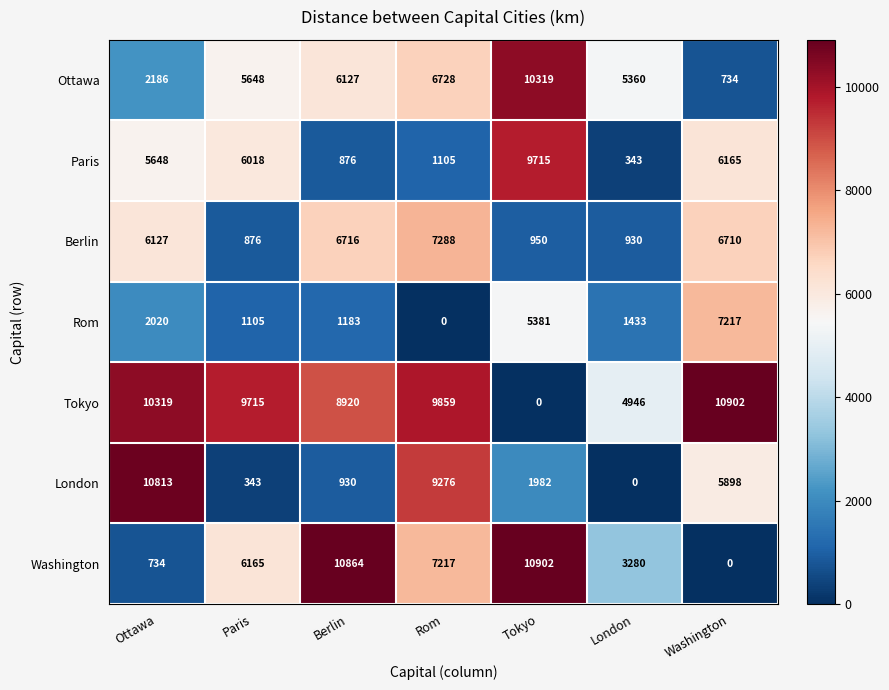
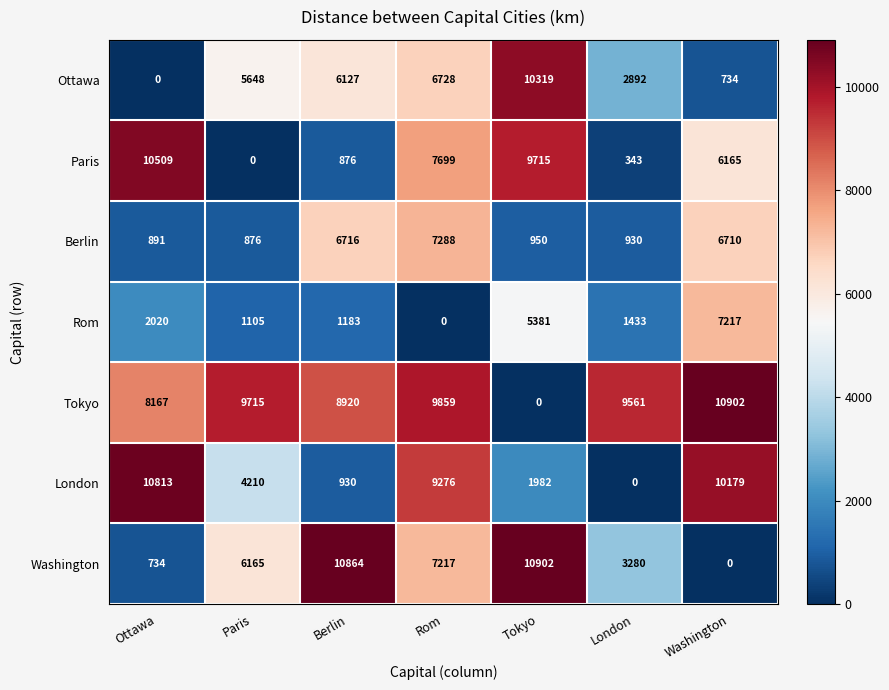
Ottawa, Ottawa: 2186 -> 0
Ottawa, London: 5360 -> 2892
Paris, Ottawa: 5648 -> 10509
Paris, Paris: 6018 -> 0
Paris, Rom: 1105 -> 7699
Berlin, Ottawa: 6127 -> 891
Tokyo, Ottawa: 10319 -> 8167
Tokyo, London: 4946 -> 9561
London, Paris: 343 -> 4210
London, Washington: 5898 -> 10179
